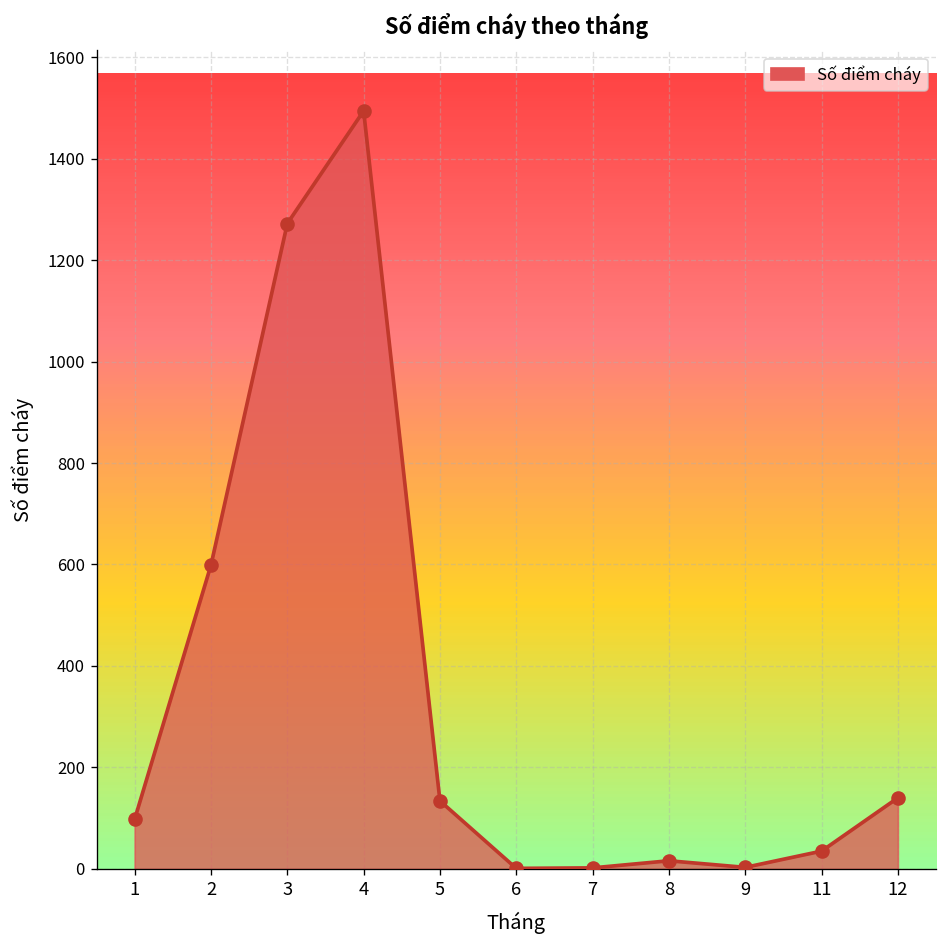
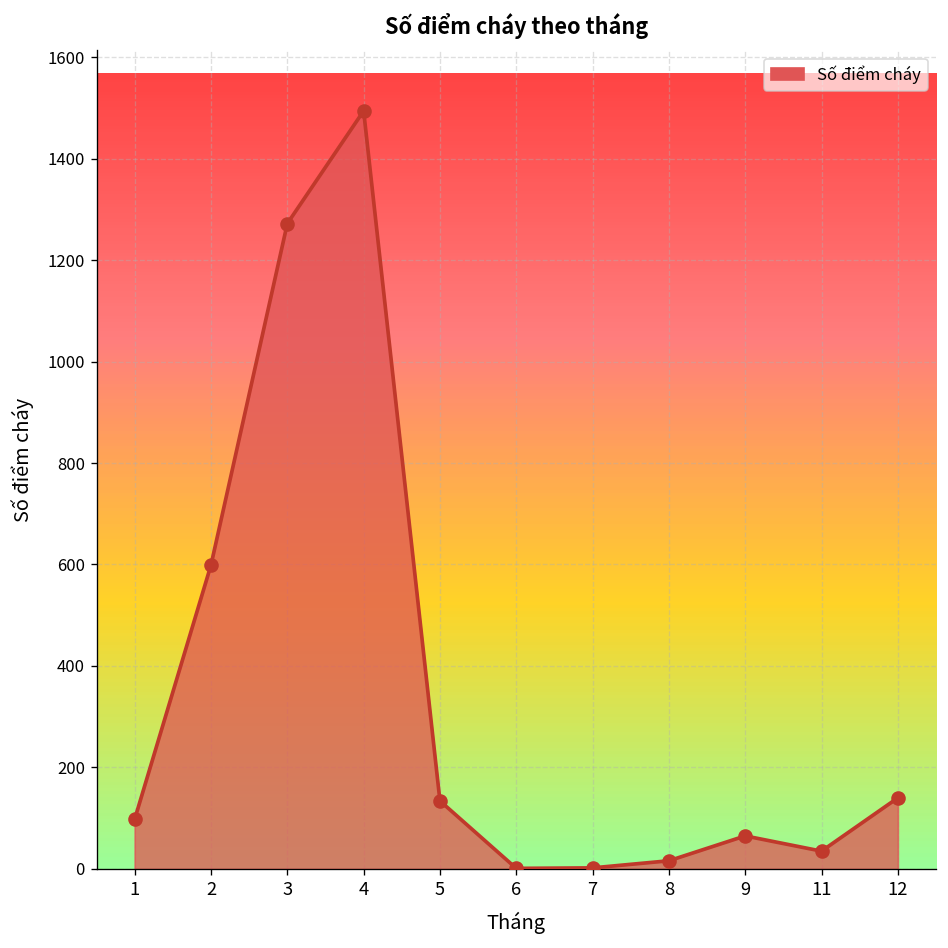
9: 0 -> 70
